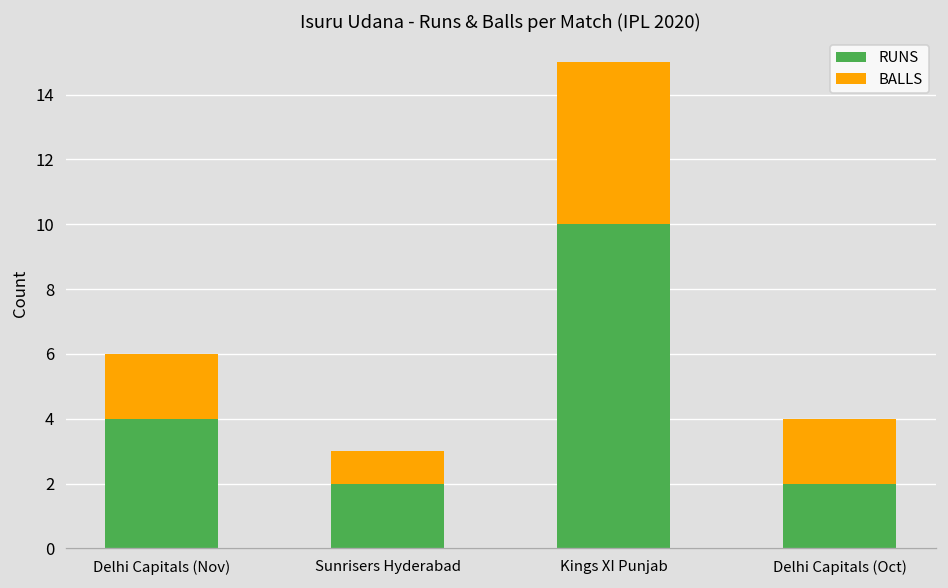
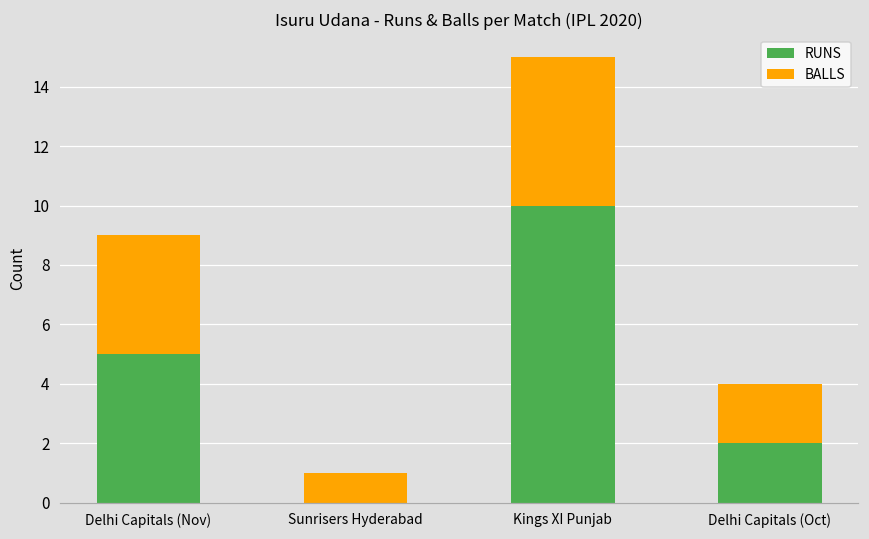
RUNS, Delhi Capitals (Nov): 4 -> 5
BALLS, Delhi Capitals (Nov): 2 -> 4
RUNS, Sunrisers Hyderabad: 2 -> 0
